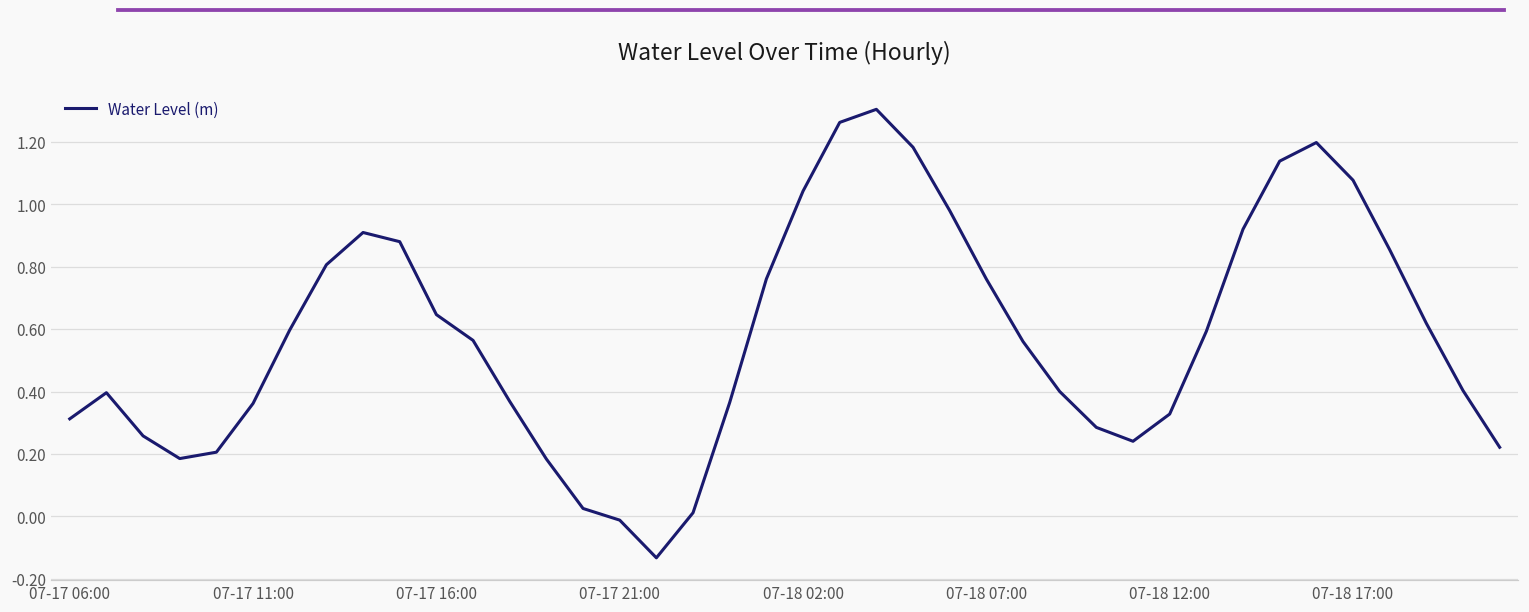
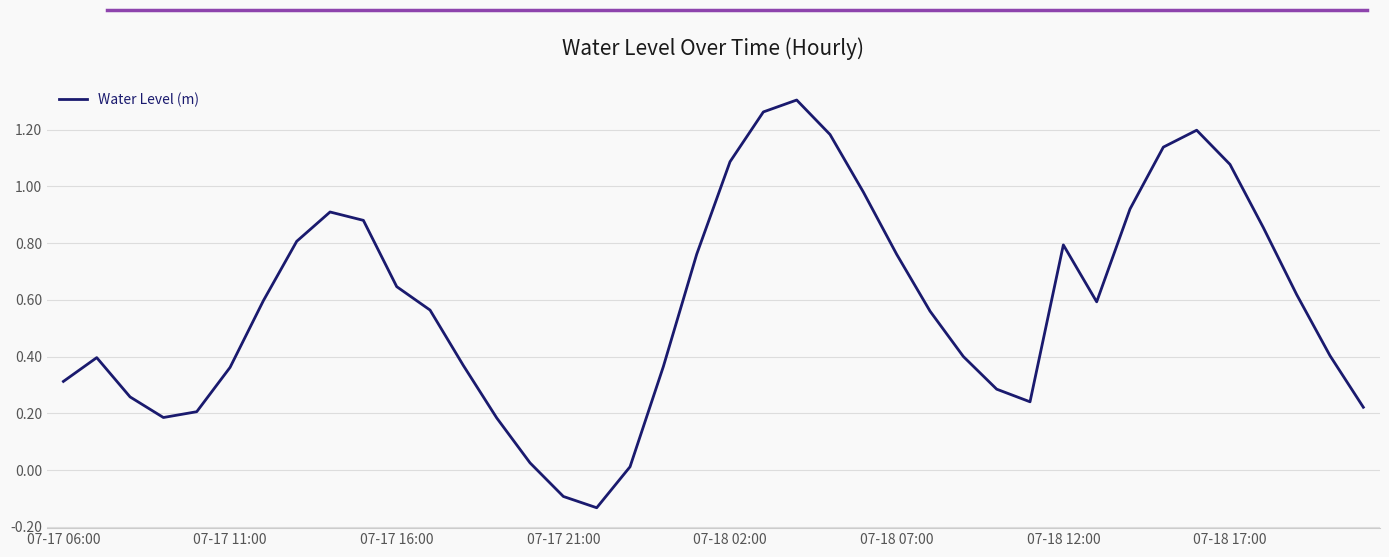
07-17 21:00: -0.01 -> -0.09
07-18 02:00: 1.04 -> 1.09
07-18 12:00: 0.33 -> 0.79
